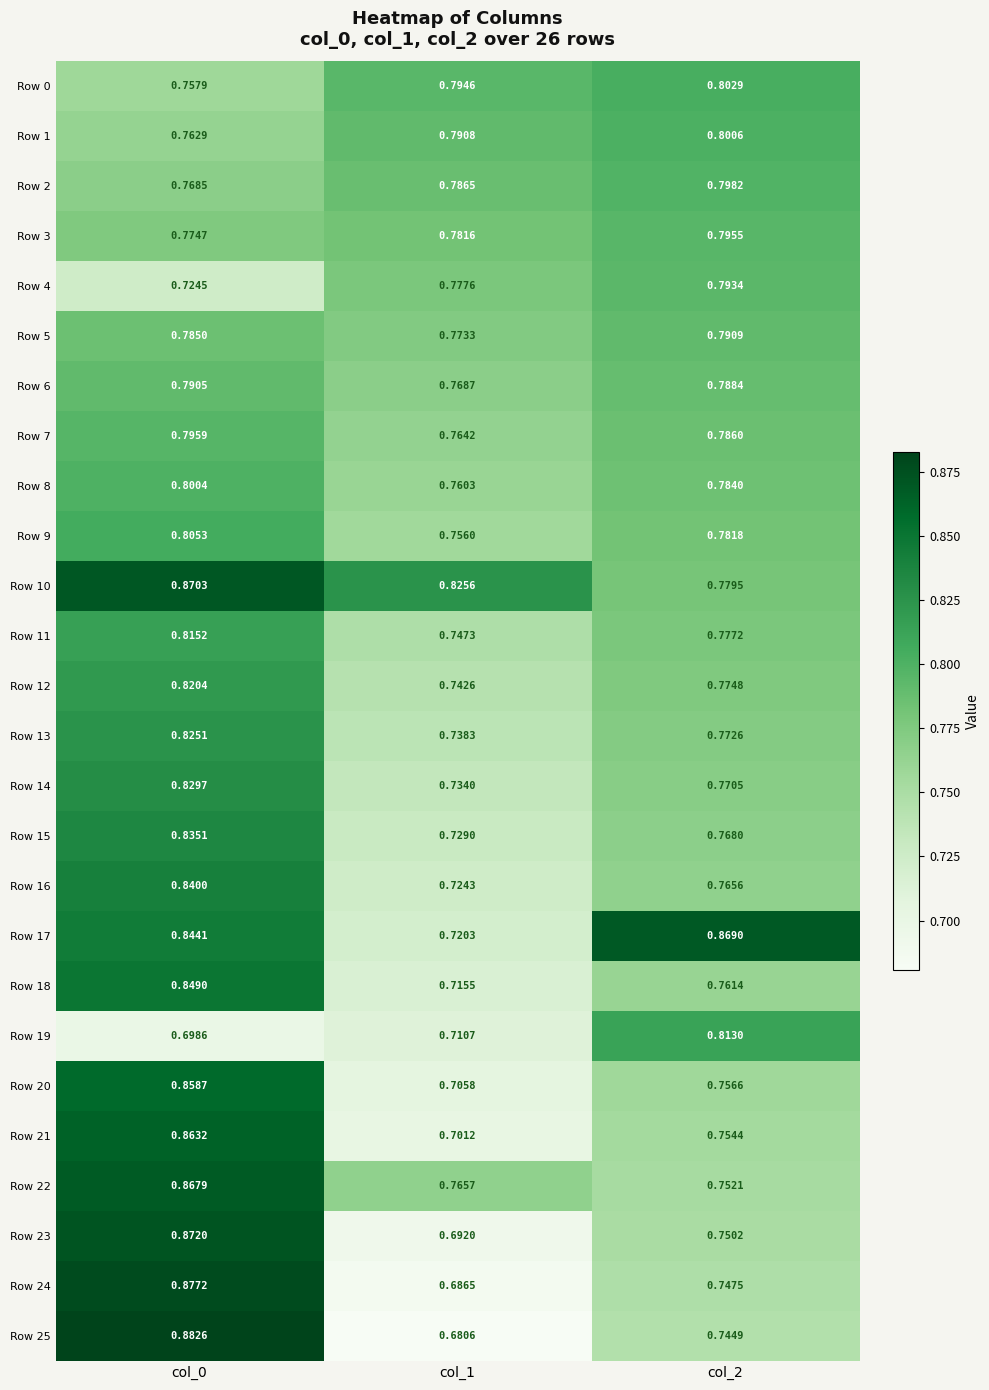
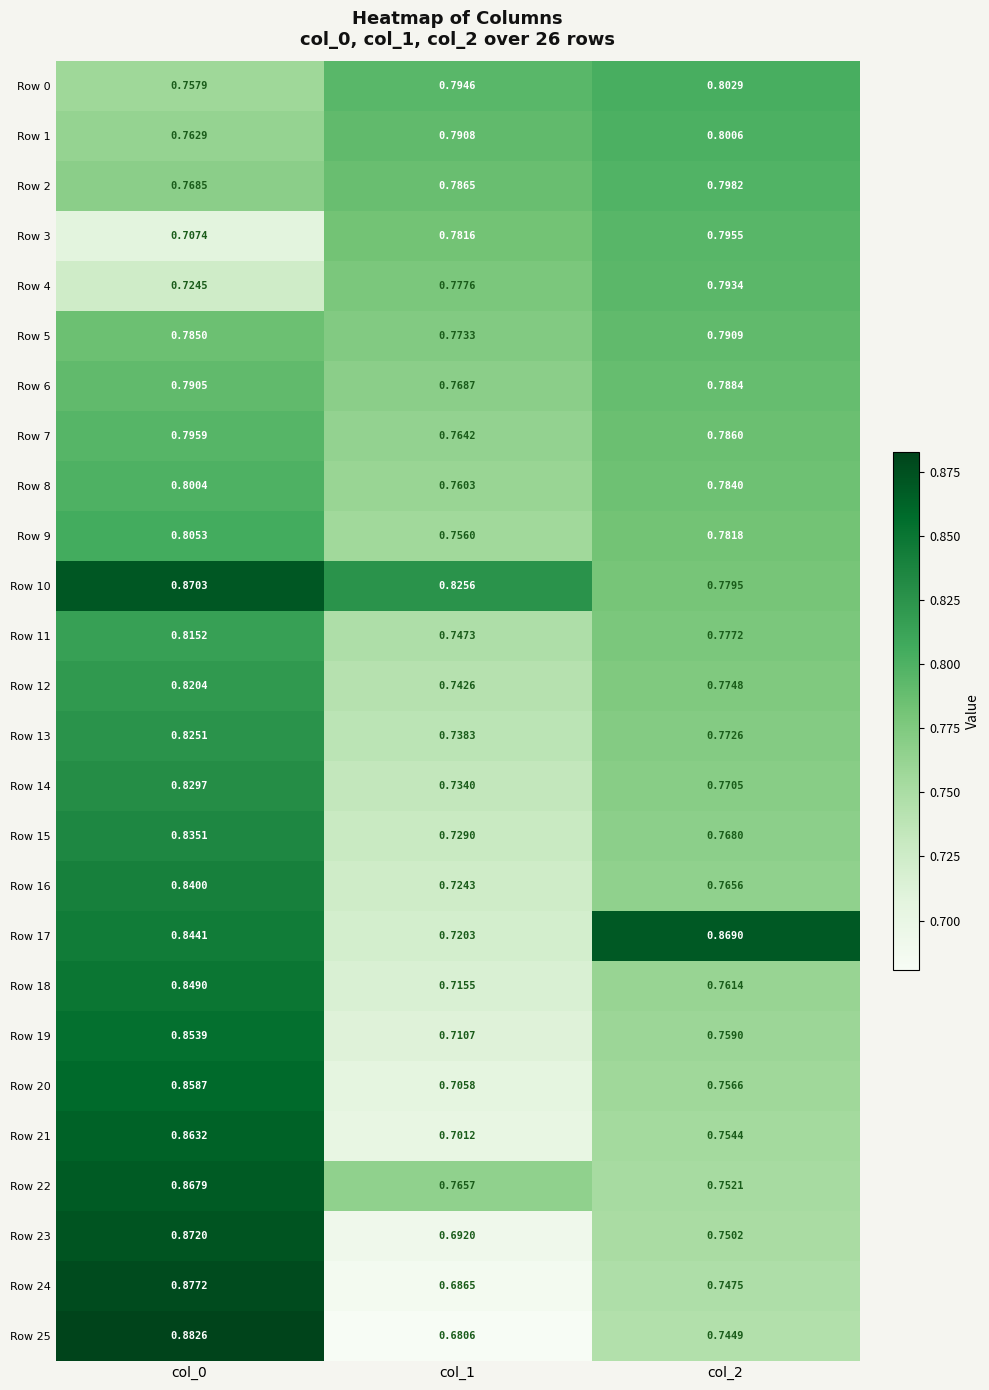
Row 3, col_0: 0.7747 -> 0.7074
Row 19, col_0: 0.6986 -> 0.8539
Row 19, col_2: 0.8130 -> 0.7590
